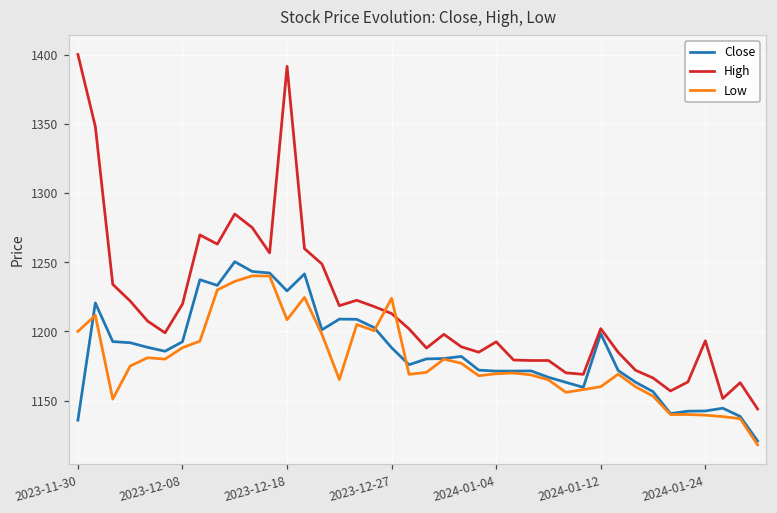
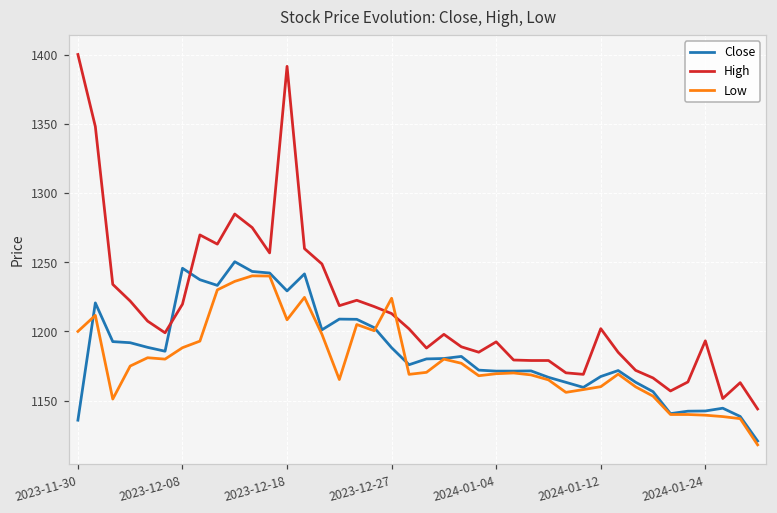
Close, 2023-12-08: 1193 -> 1246
Close, 2024-01-12: 1198 -> 1167
